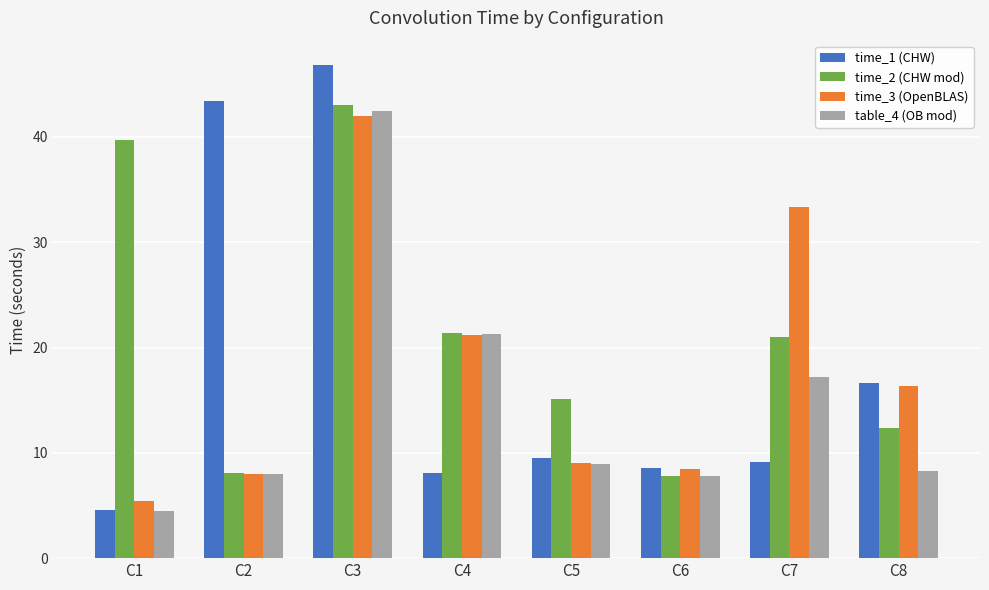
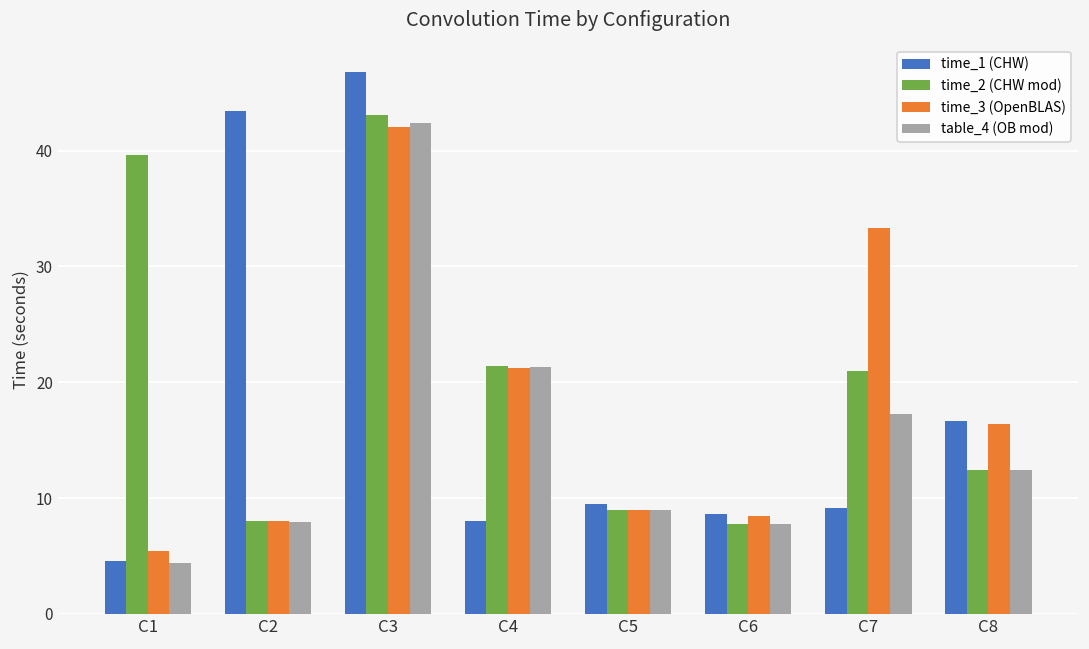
time_2 (CHW mod), C5: 15.1 -> 9.0
table_4 (OB mod), C8: 8.3 -> 12.4
